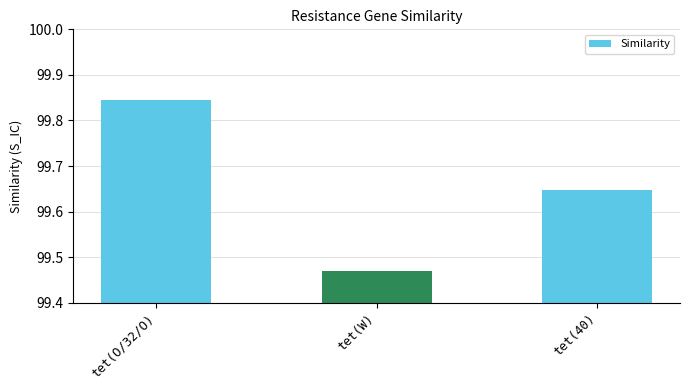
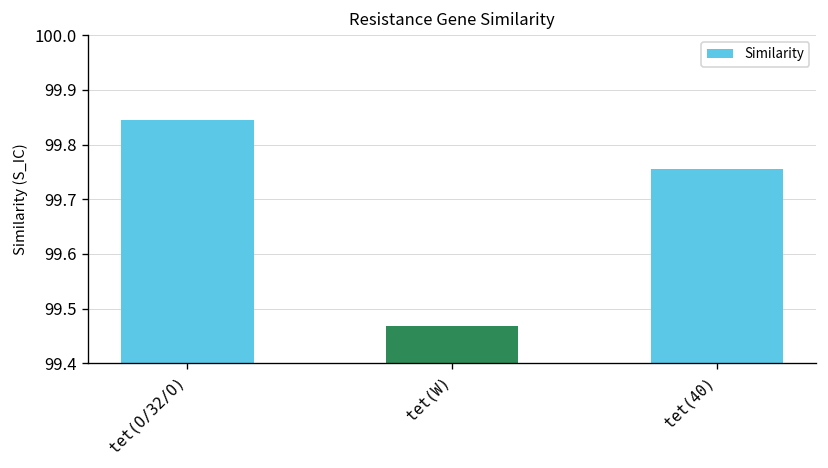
tet(40): 99.65 -> 99.76
